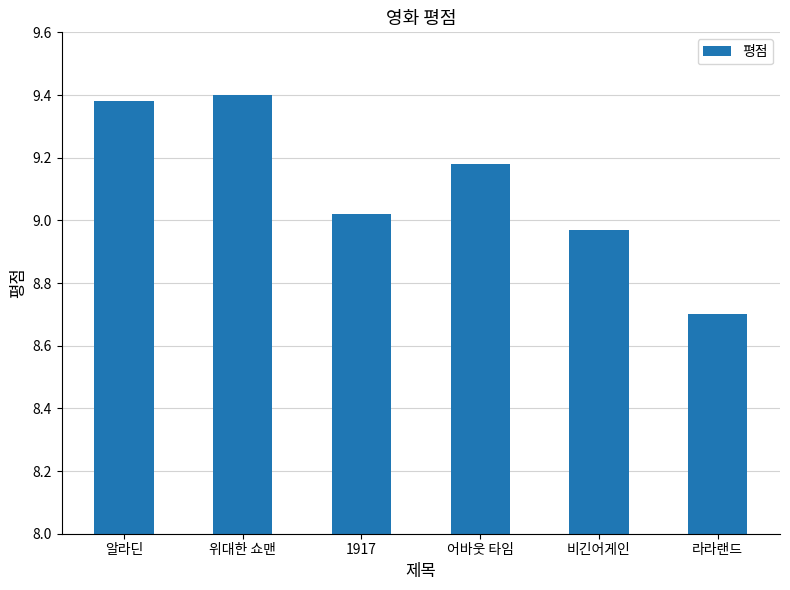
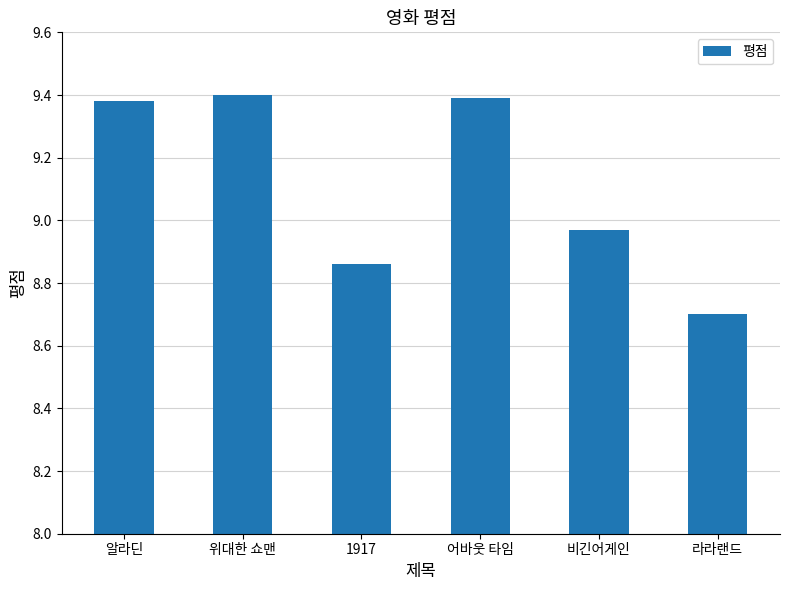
1917: 9.02 -> 8.86
어바웃 타임: 9.18 -> 9.39
